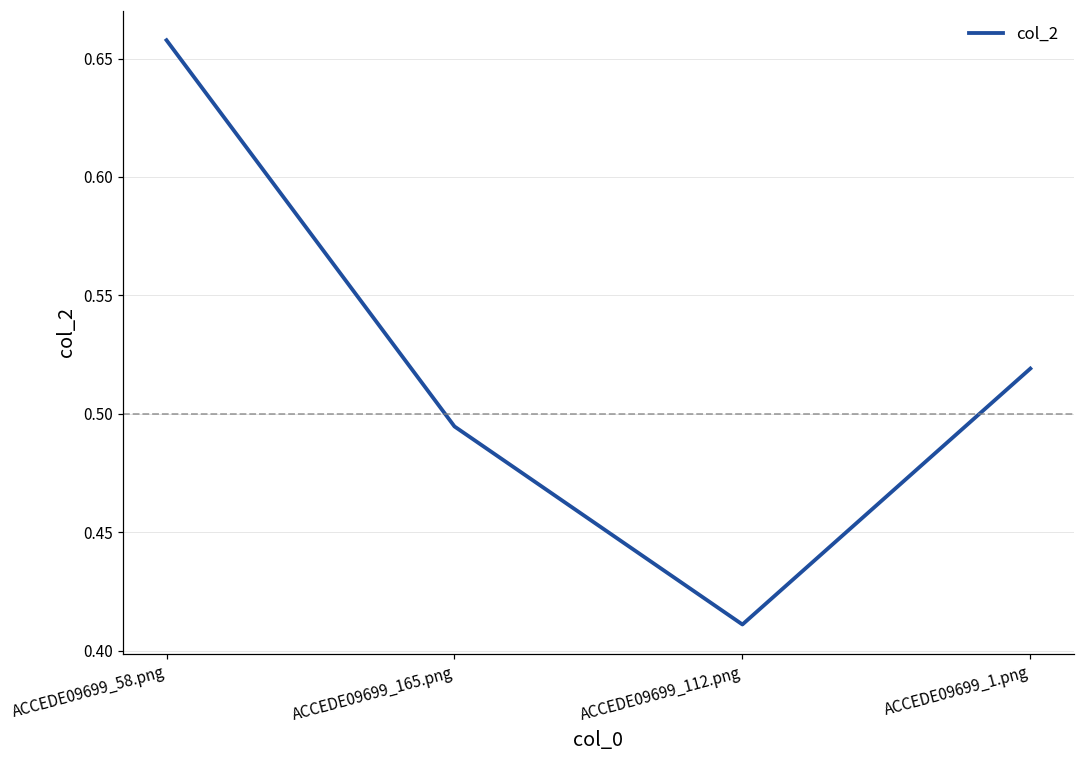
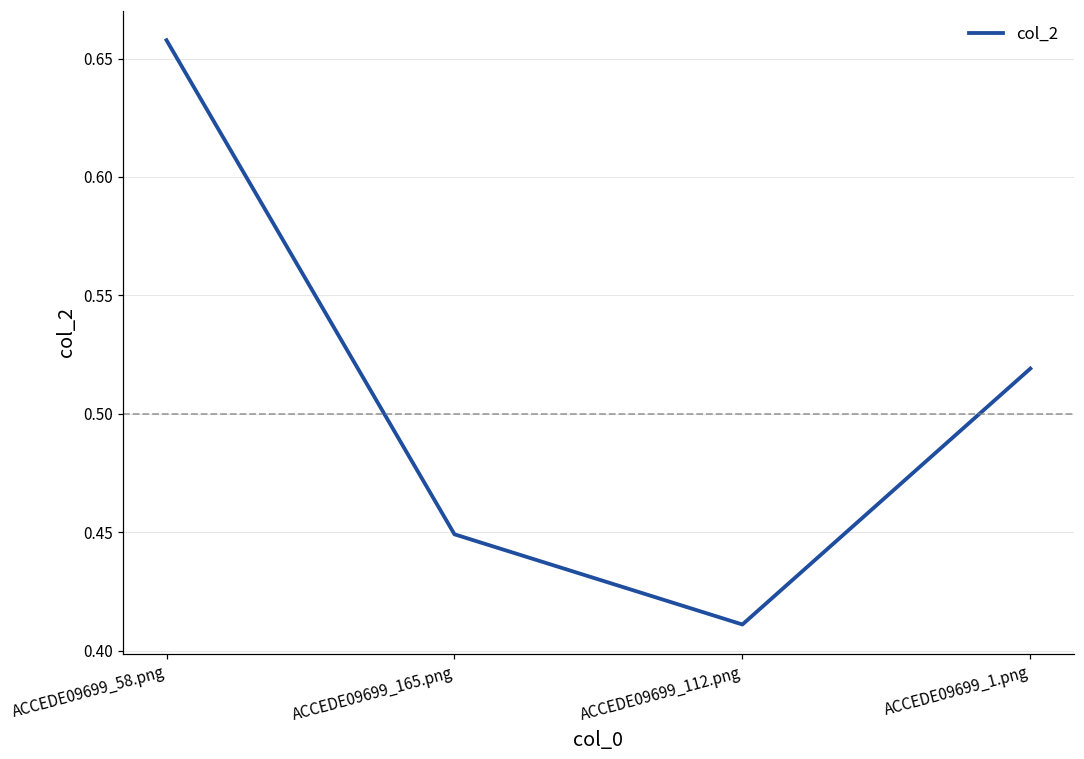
ACCEDE09699_165.png: 0.495 -> 0.449
